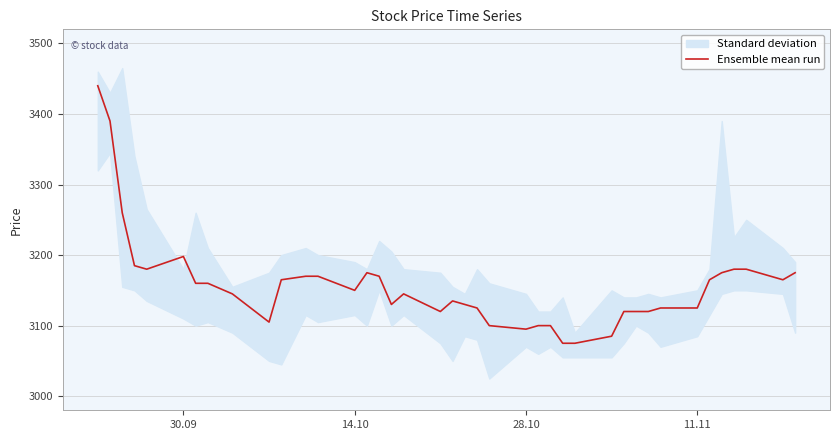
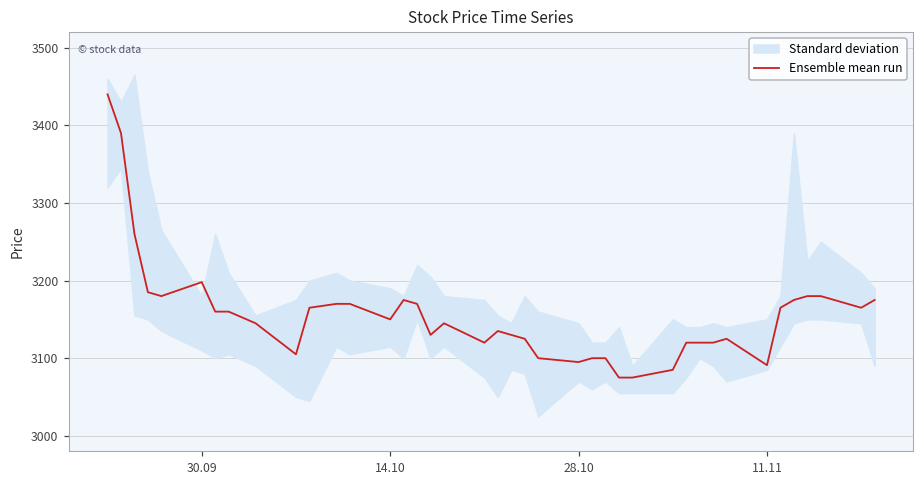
Ensemble mean run, 11.11: 3130 -> 3090
